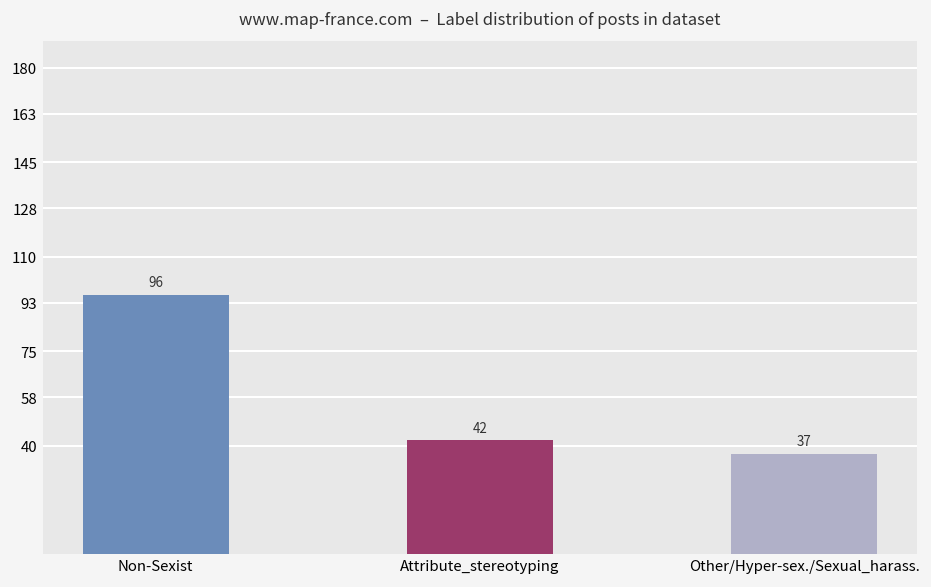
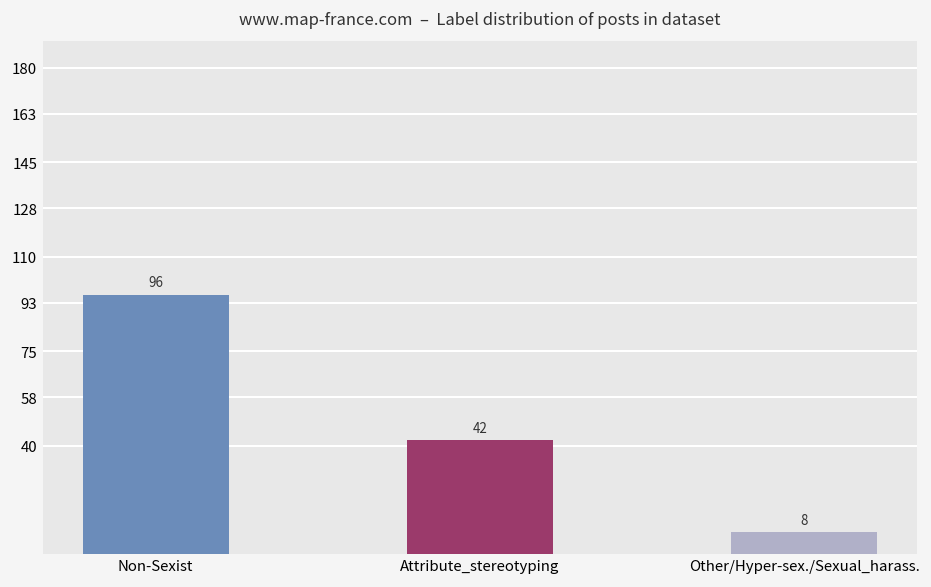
Other/Hyper-sex./Sexual_harass.: 37 -> 8
